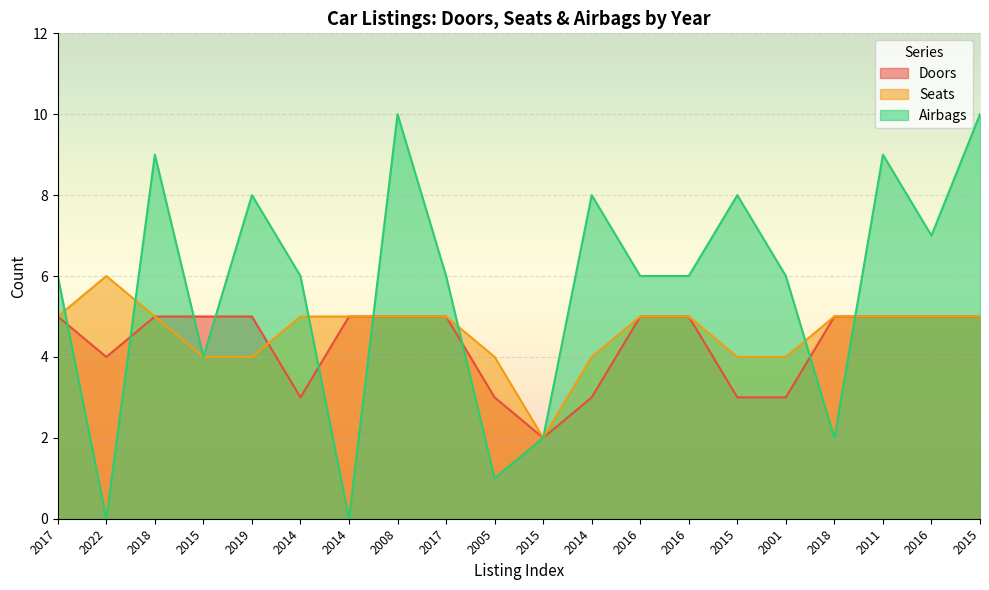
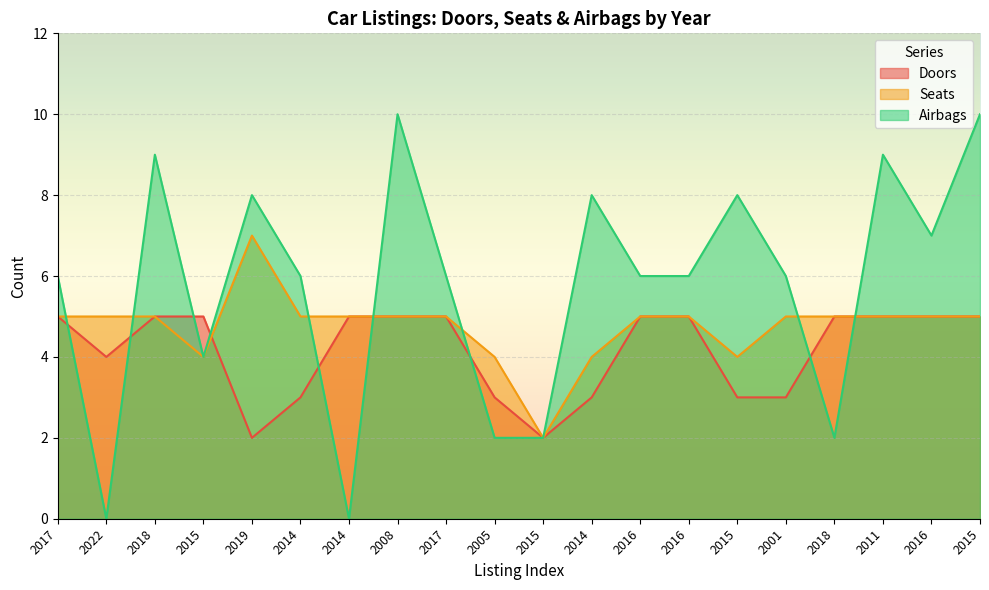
Seats, 2022: 6 -> 5
Doors, 2019: 5 -> 2
Seats, 2019: 4 -> 7
Airbags, 2005: 1 -> 2
Seats, 2001: 4 -> 5
